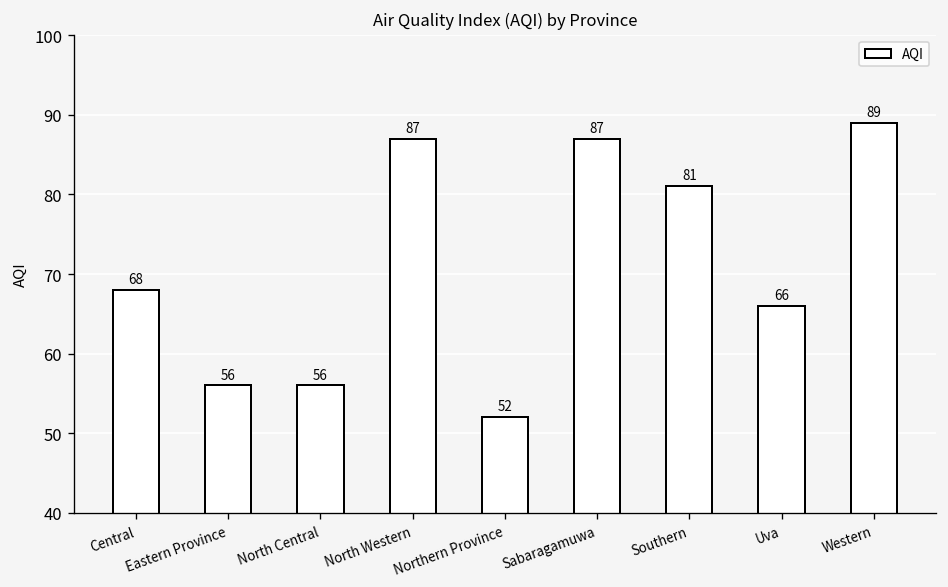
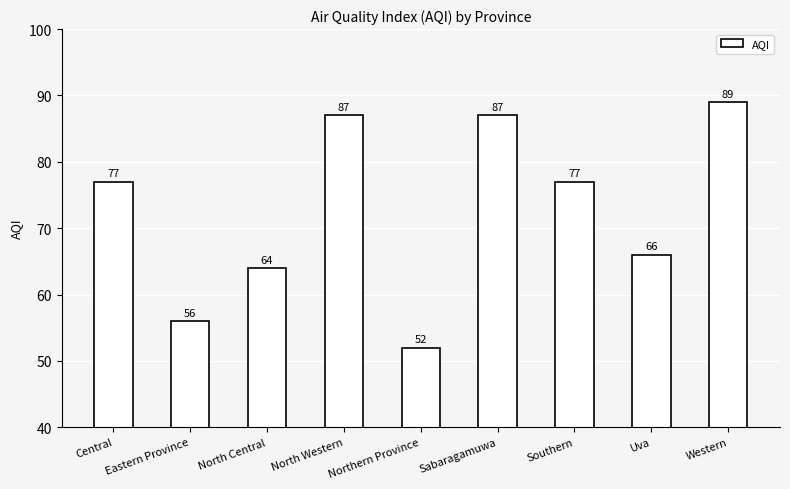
Central: 68 -> 77
North Central: 56 -> 64
Southern: 81 -> 77
